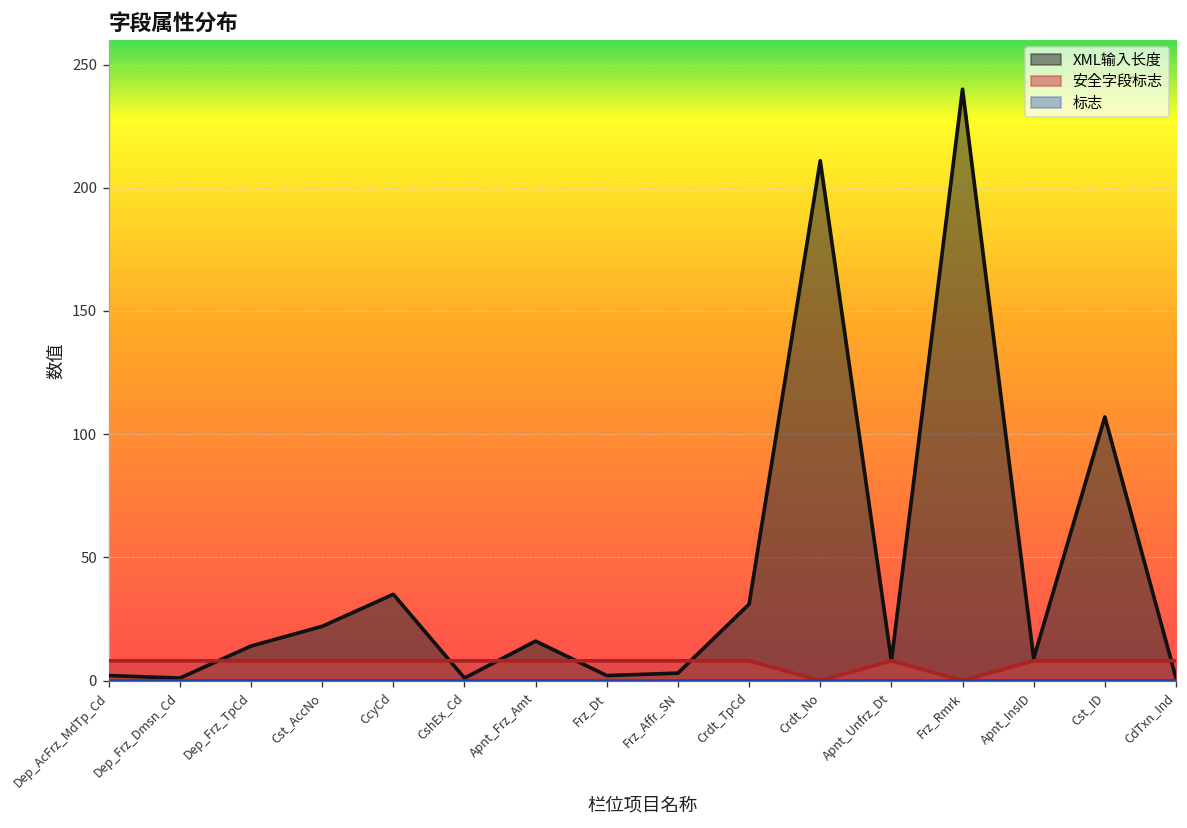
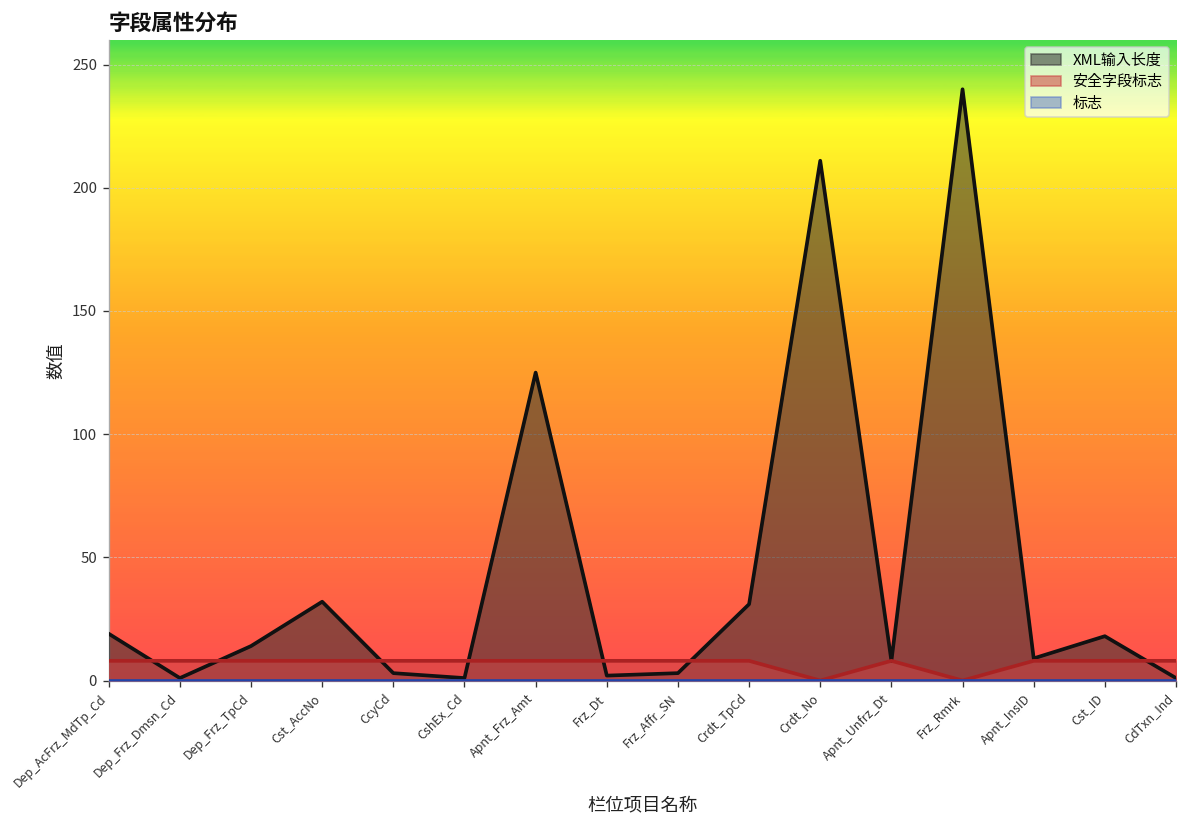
XML输入长度, Dep_AcFrz_MdTp_Cd: 2 -> 19
XML输入长度, Cst_AccNo: 22 -> 32
XML输入长度, CcyCd: 35 -> 3
XML输入长度, Apnt_Frz_Amt: 16 -> 125
XML输入长度, Cst_ID: 107 -> 18
